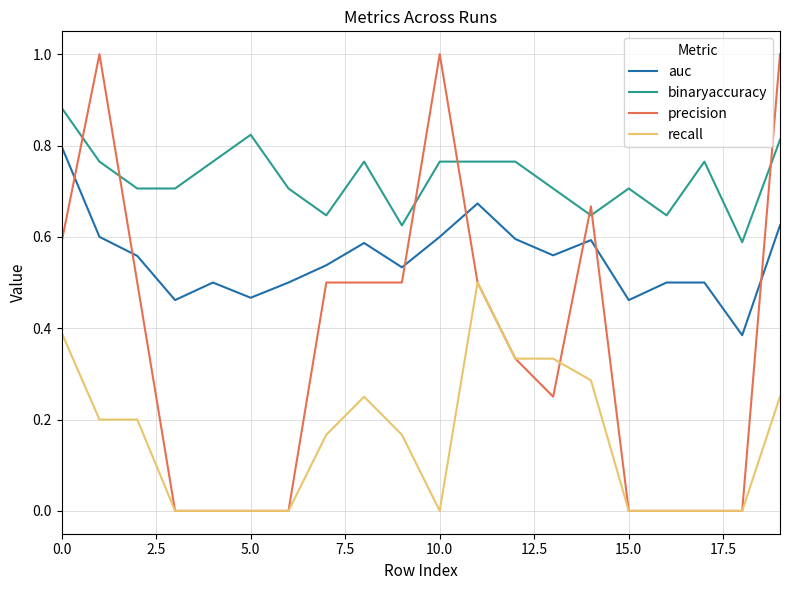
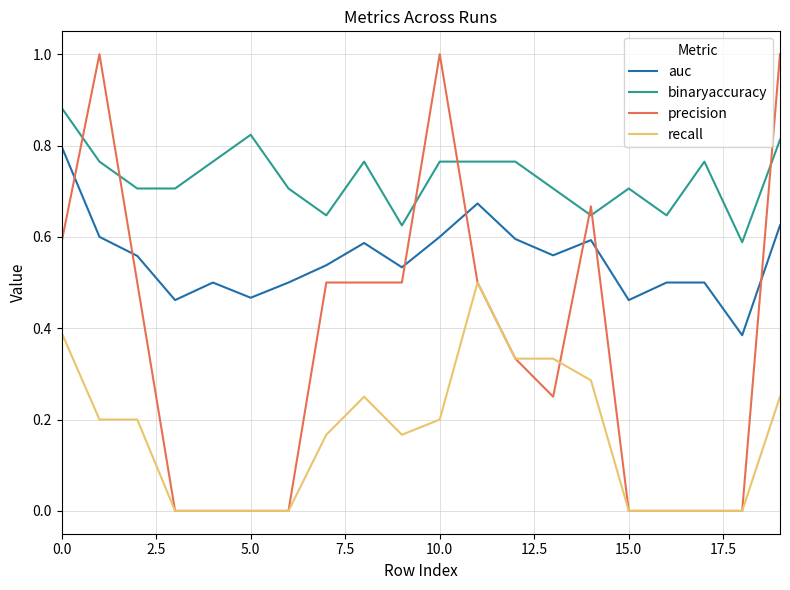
recall, 10.0: 0.0 -> 0.2
